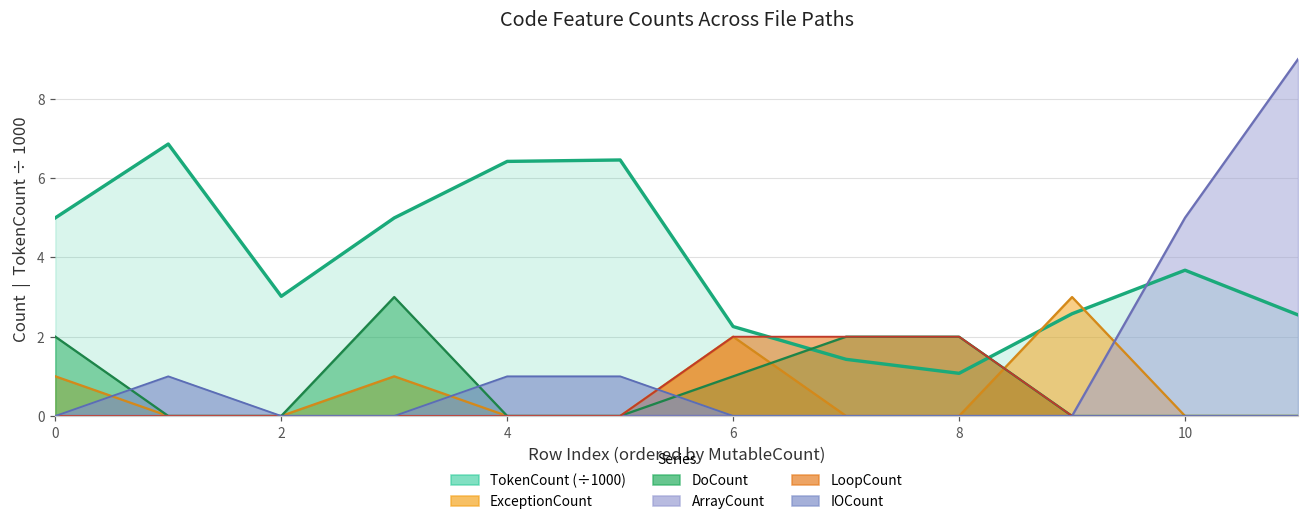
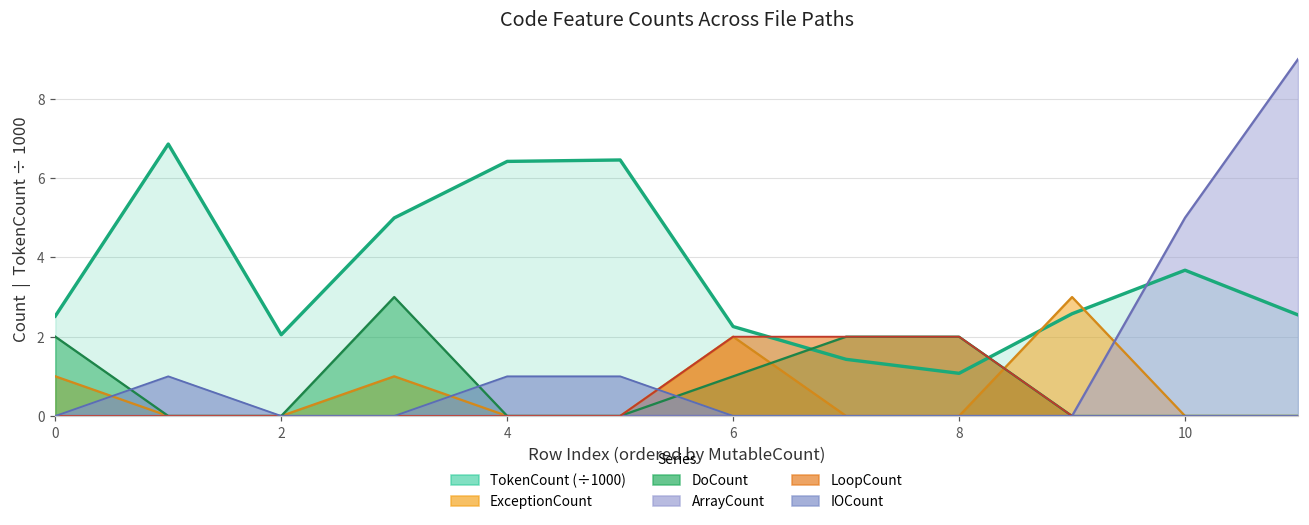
TokenCount (÷1000), 0: 5.0 -> 2.5
TokenCount (÷1000), 2: 3.0 -> 2.1
